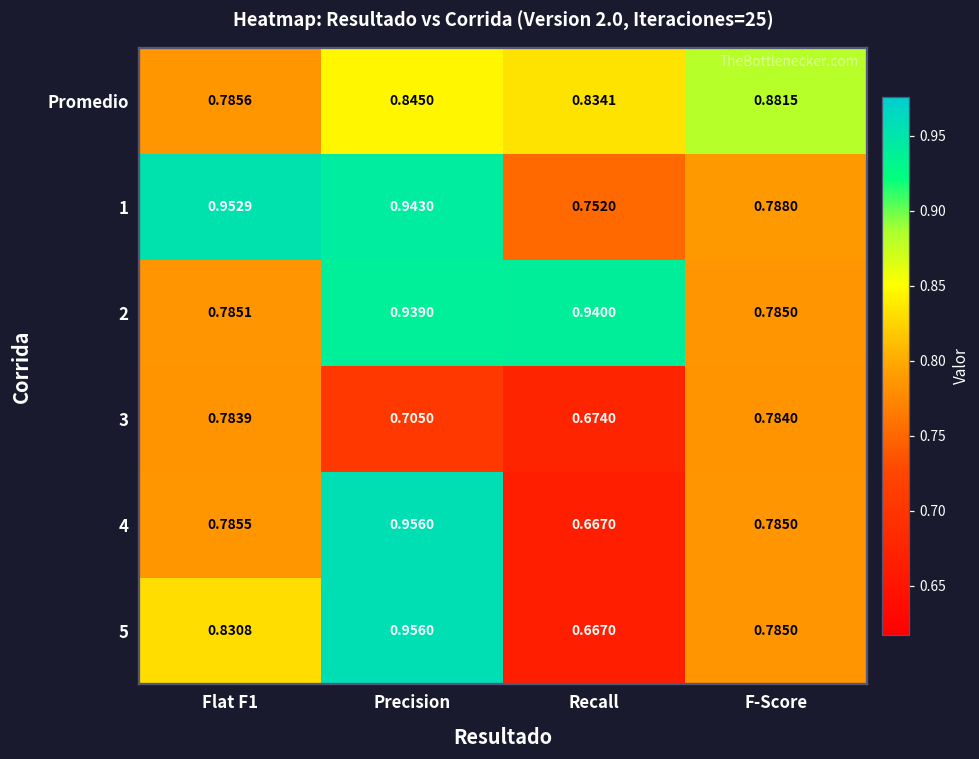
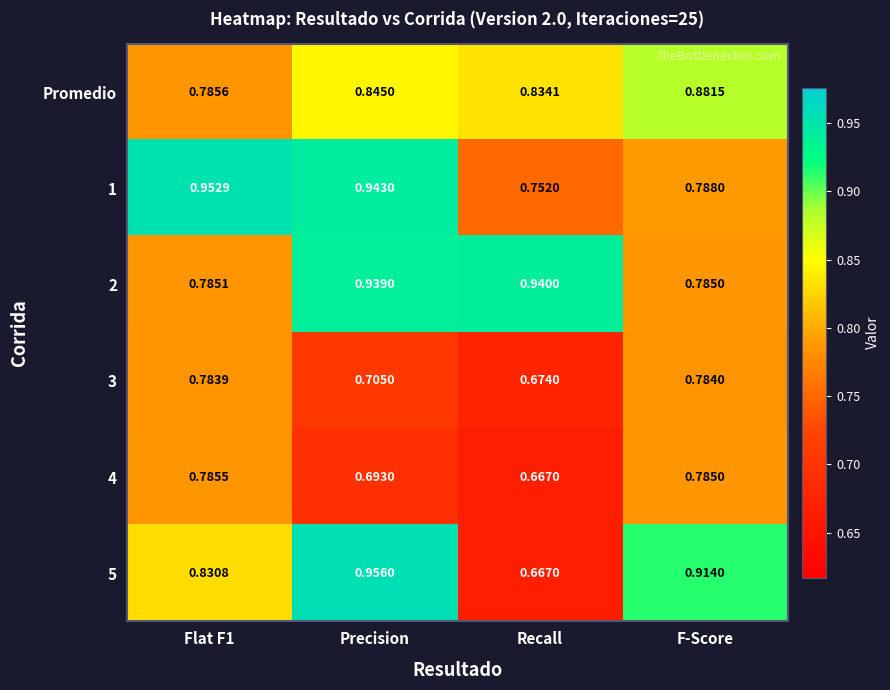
4, Precision: 0.9560 -> 0.6930
5, F-Score: 0.7850 -> 0.9140
